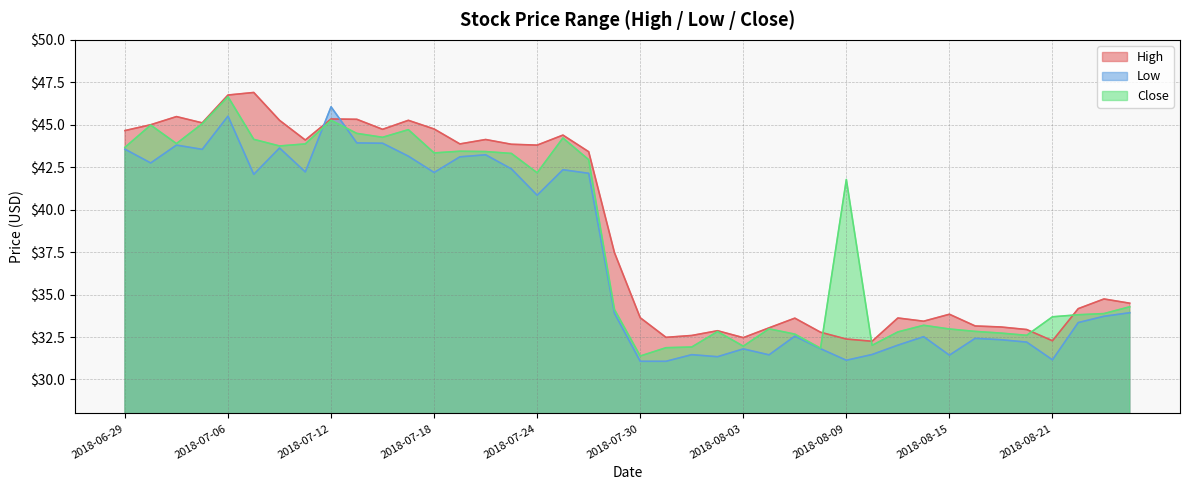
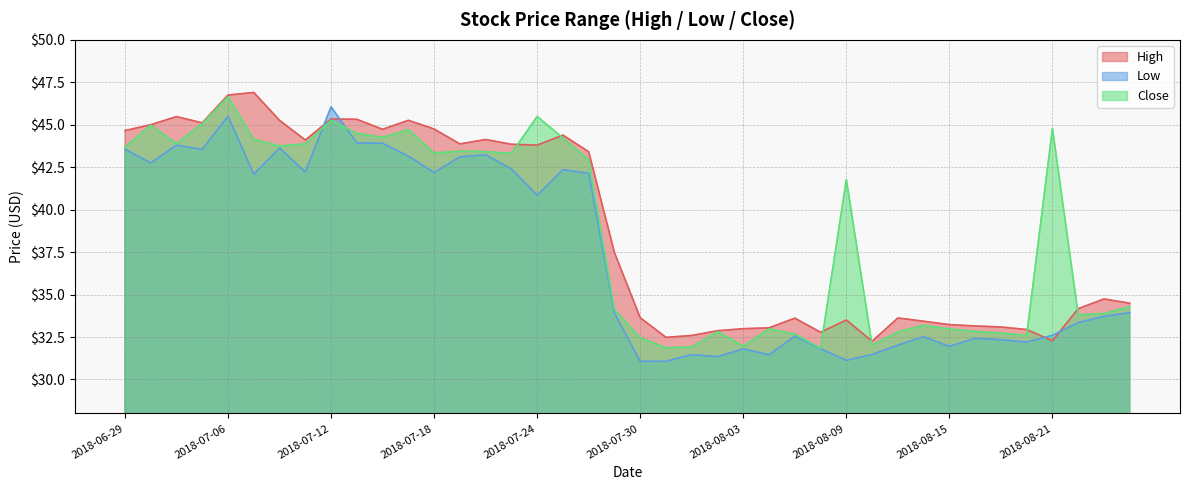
Close, 2018-07-24: $42.2 -> $45.5
Close, 2018-07-30: $31.4 -> $32.5
High, 2018-08-03: $32.5 -> $33.0
High, 2018-08-09: $32.4 -> $33.5
High, 2018-08-15: $33.8 -> $33.2
Low, 2018-08-15: $31.4 -> $32.0
Low, 2018-08-21: $31.2 -> $32.6
Close, 2018-08-21: $33.7 -> $44.8
